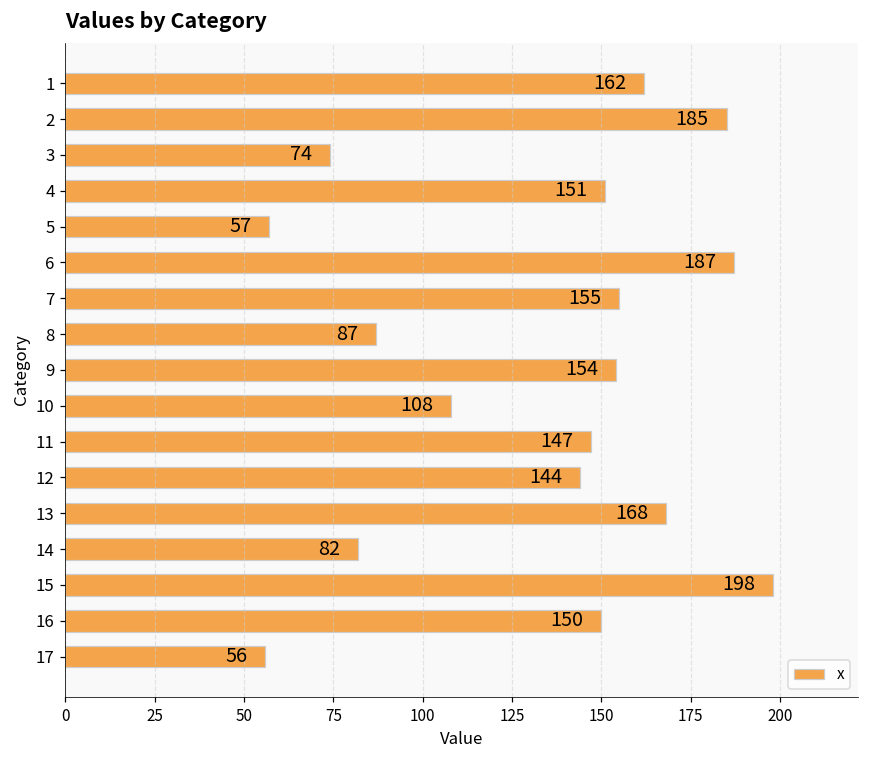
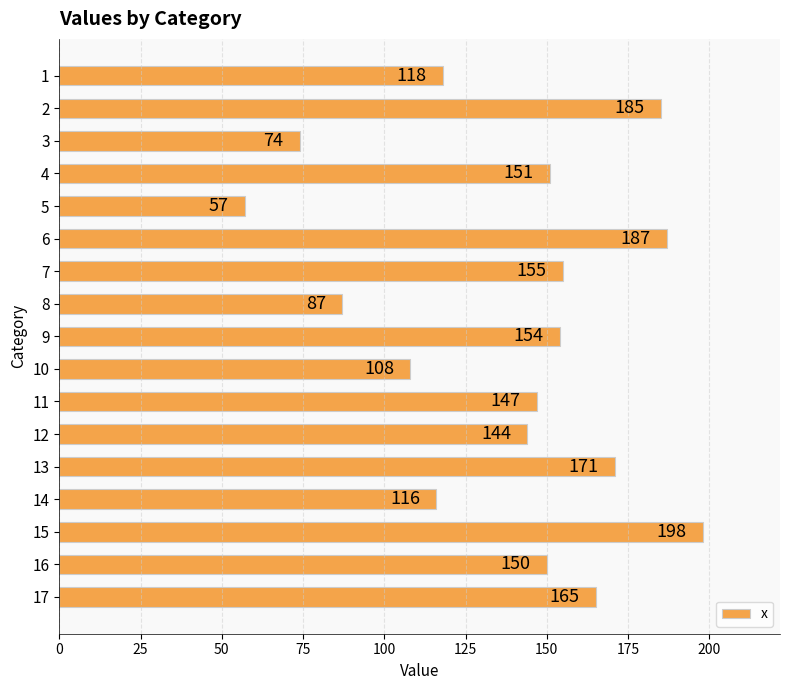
1: 162 -> 118
13: 168 -> 171
14: 82 -> 116
17: 56 -> 165
